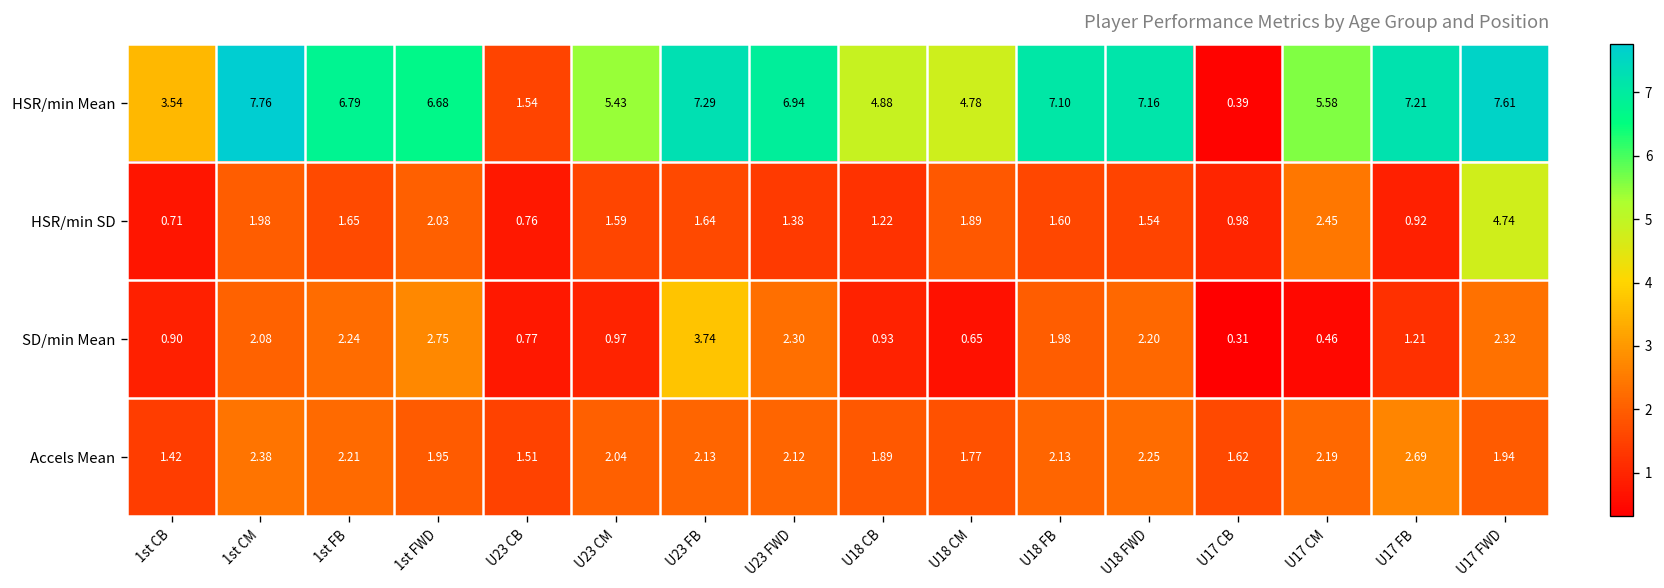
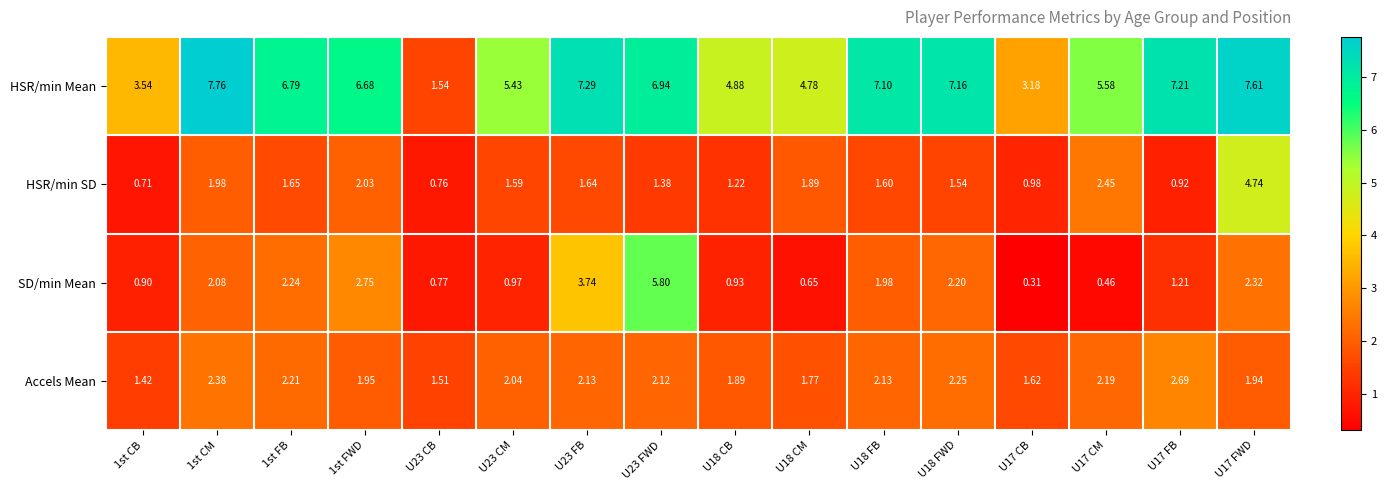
HSR/min Mean, U17 CB: 0.39 -> 3.18
SD/min Mean, U23 FWD: 2.30 -> 5.80
